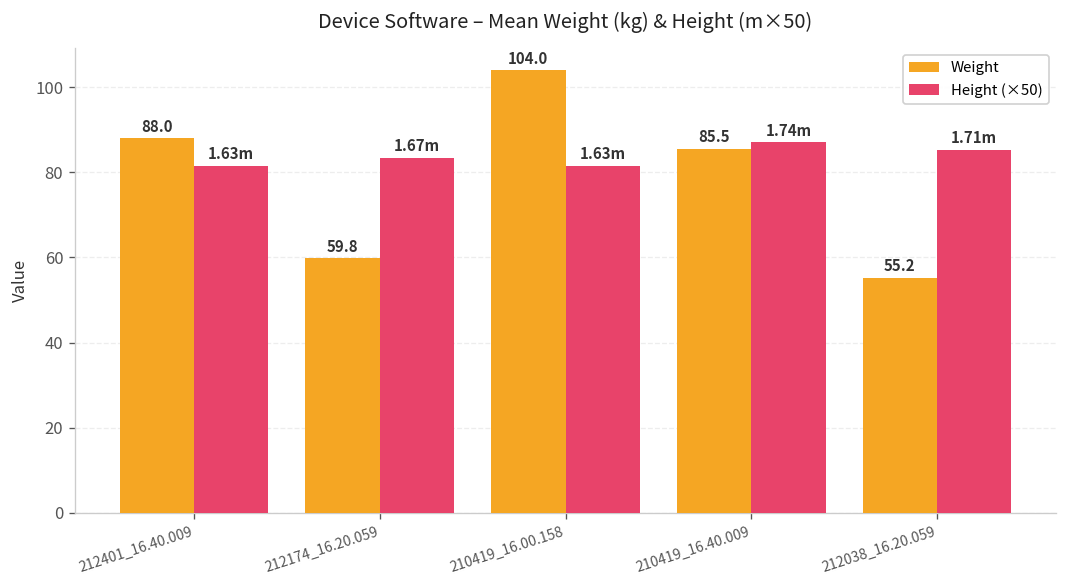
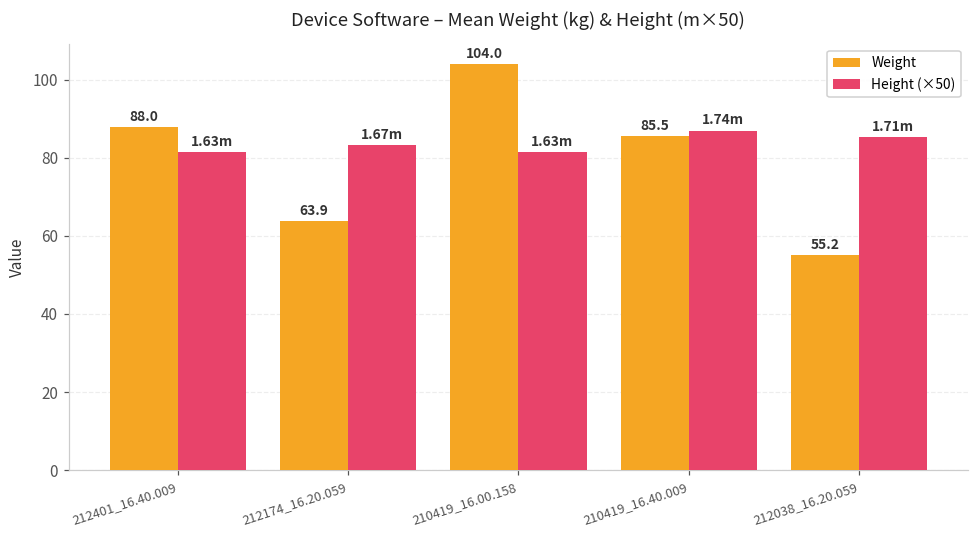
Weight, 212174_16.20.059: 59.8 -> 63.9
